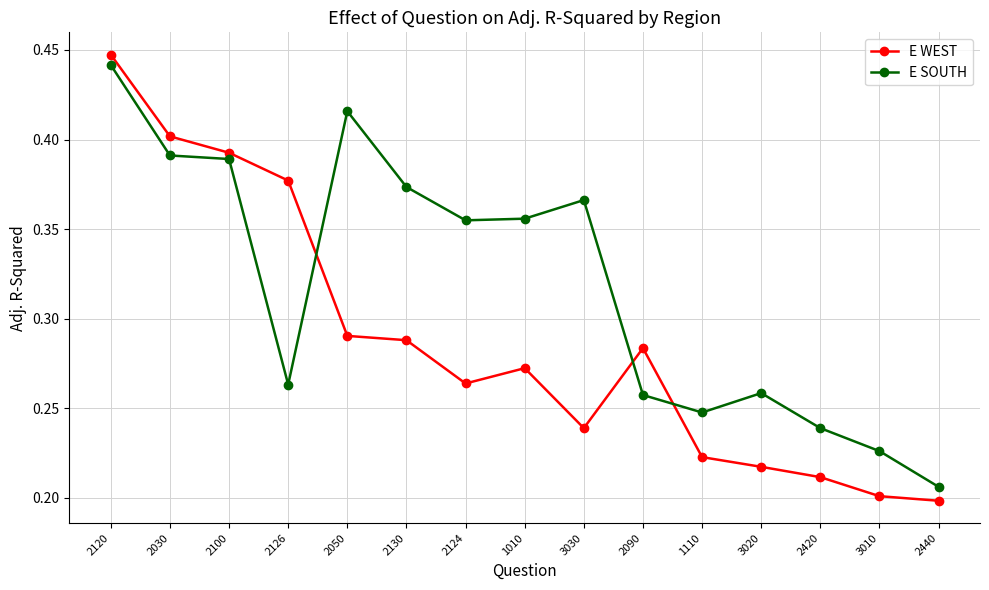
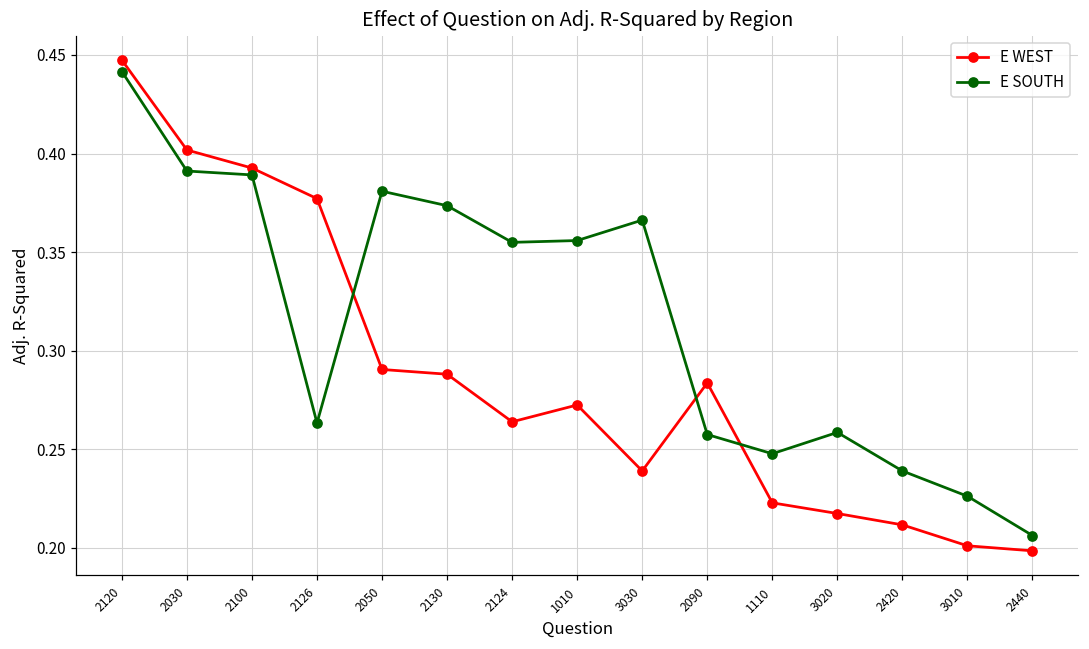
E SOUTH, 2050: 0.416 -> 0.381
